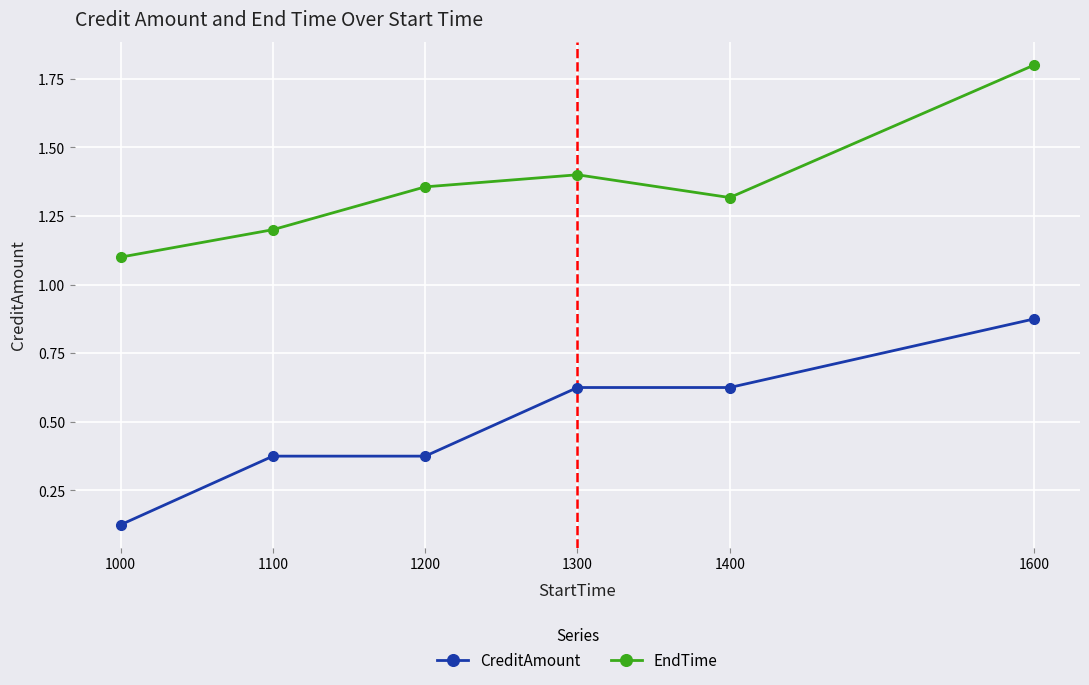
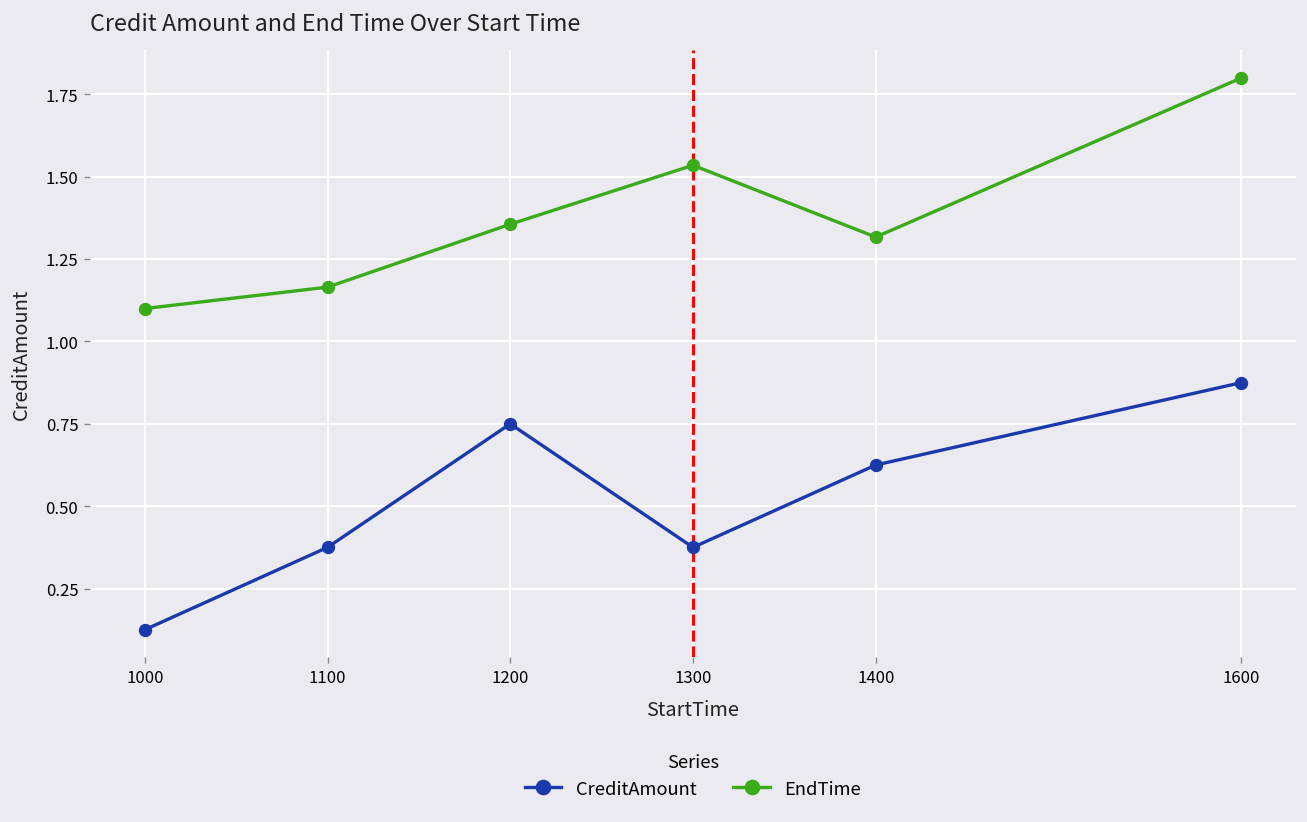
EndTime, 1100: 1.20 -> 1.17
CreditAmount, 1200: 0.38 -> 0.75
CreditAmount, 1300: 0.63 -> 0.38
EndTime, 1300: 1.40 -> 1.54
